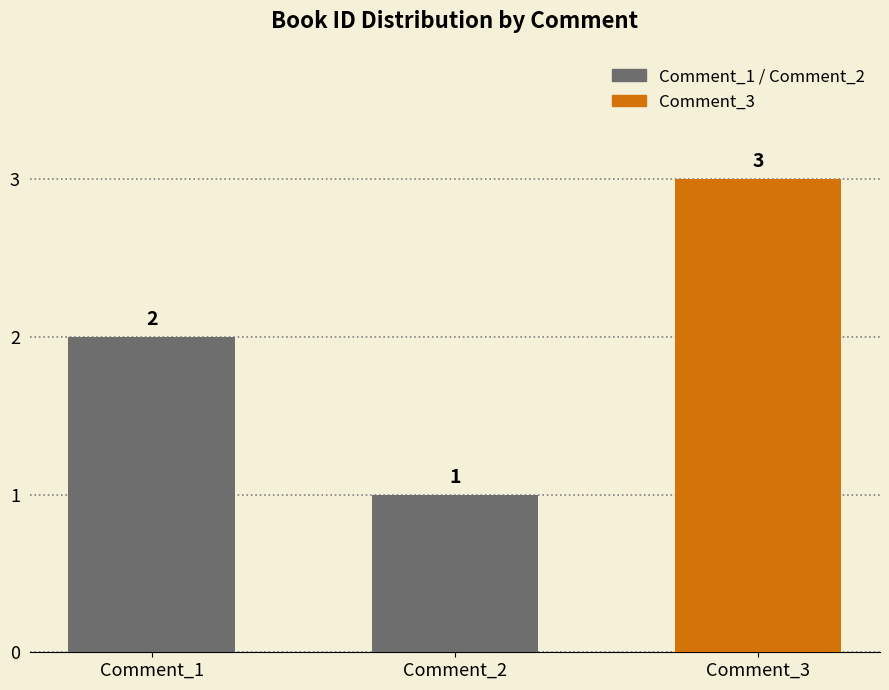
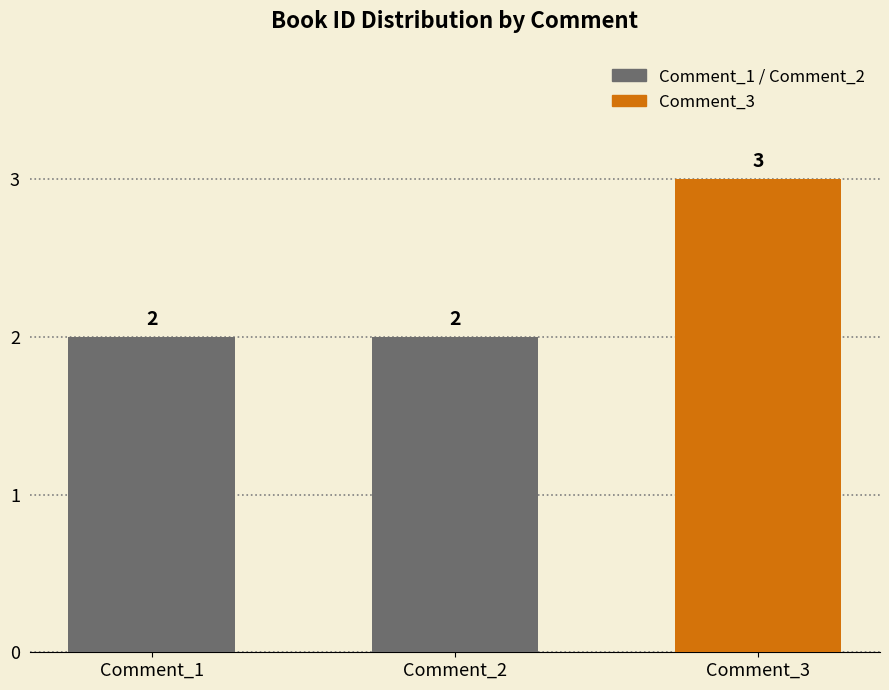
Comment_2: 1 -> 2
